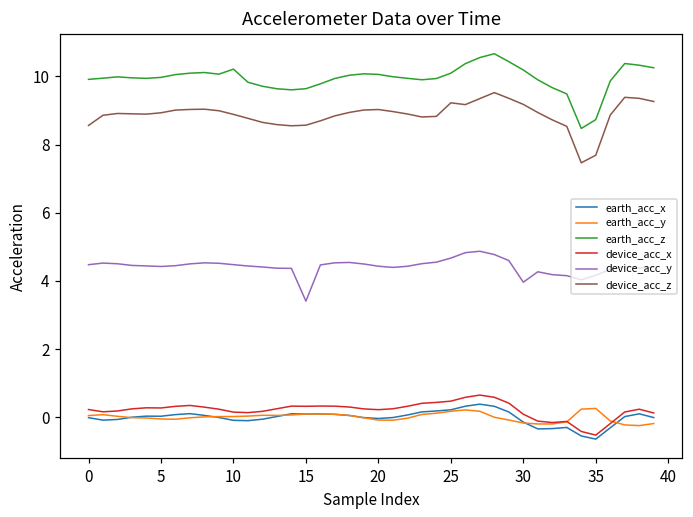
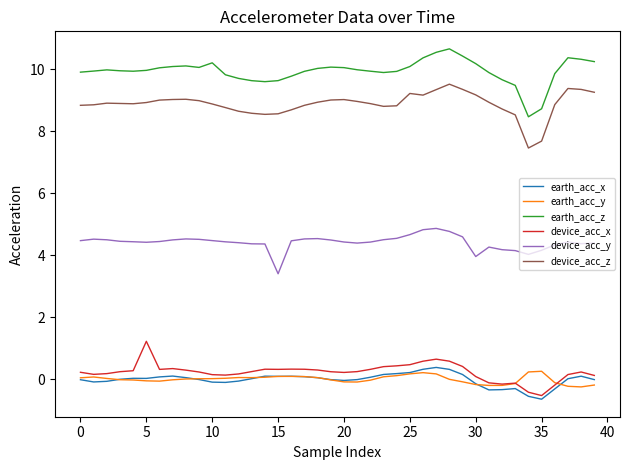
device_acc_z, 0: 8.6 -> 8.8
device_acc_x, 5: 0.3 -> 1.2
